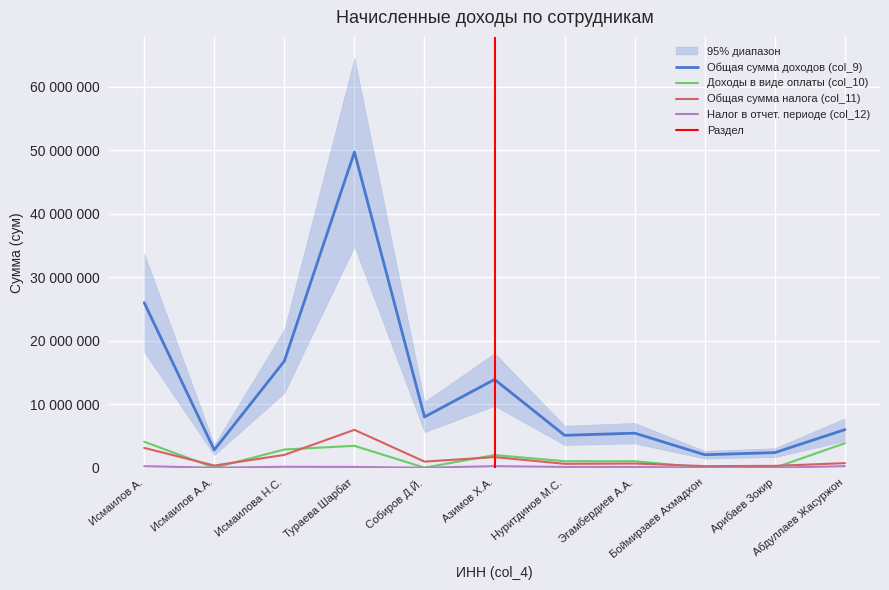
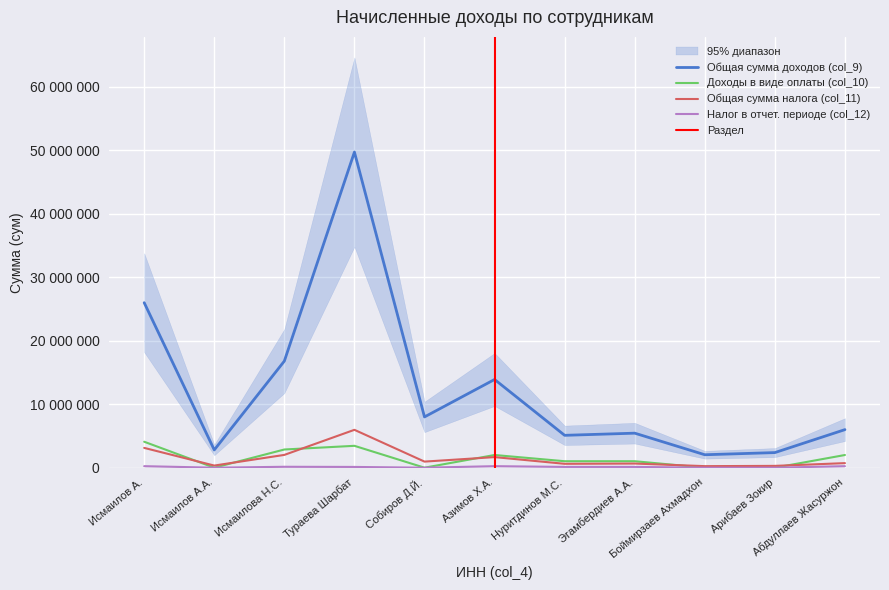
Доходы в виде оплаты (col_10), Абдуллаев Жасуржон: 4000000 -> 2000000
